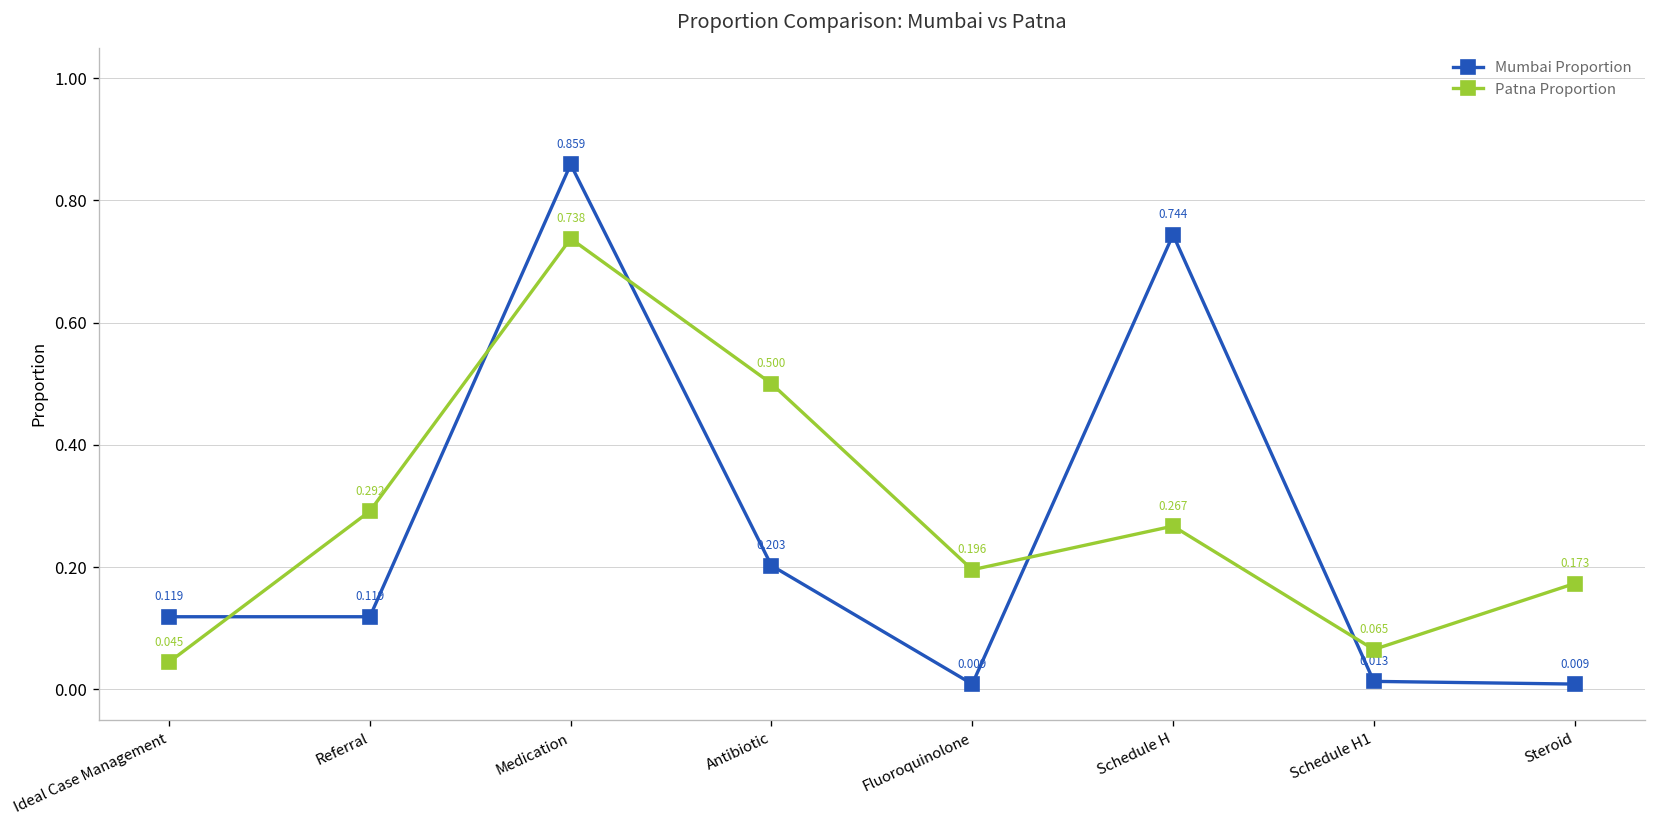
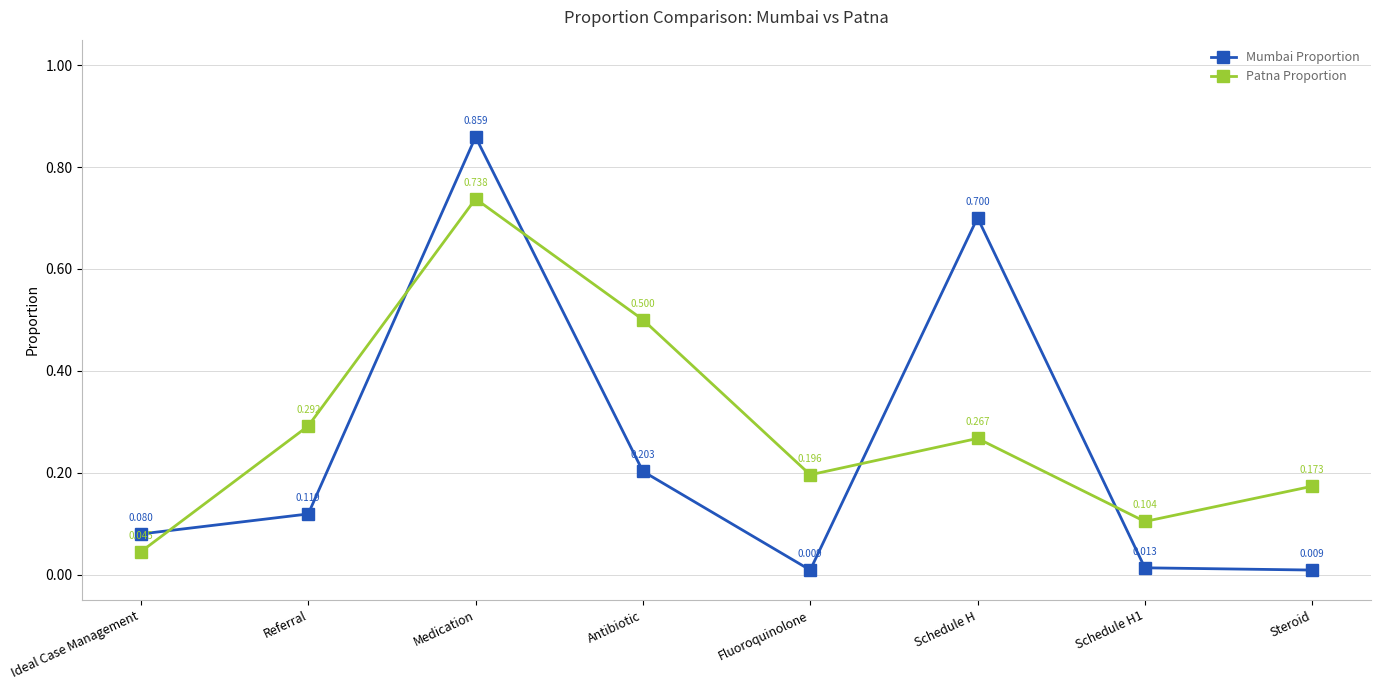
Mumbai Proportion, Ideal Case Management: 0.119 -> 0.080
Mumbai Proportion, Schedule H: 0.744 -> 0.700
Patna Proportion, Schedule H1: 0.065 -> 0.104
